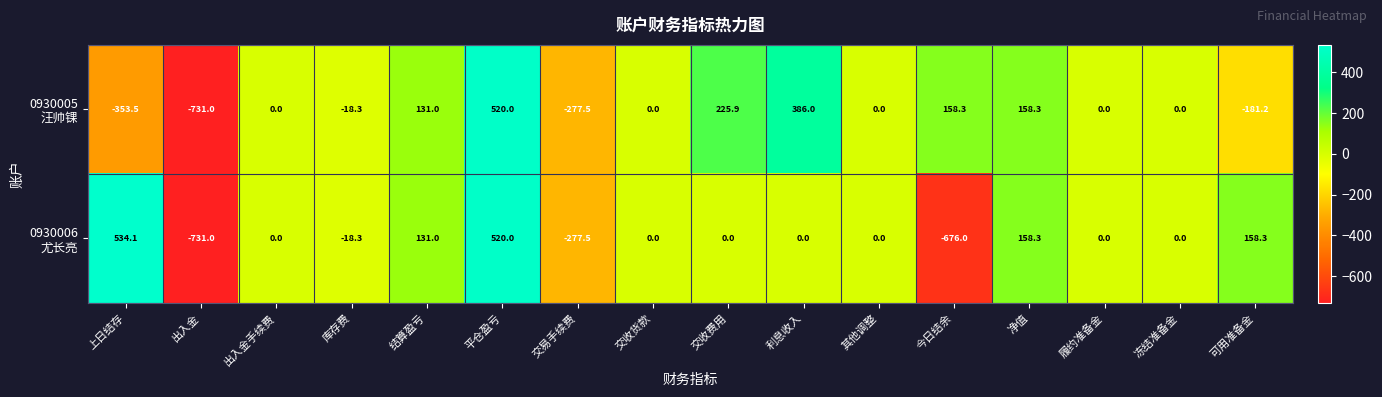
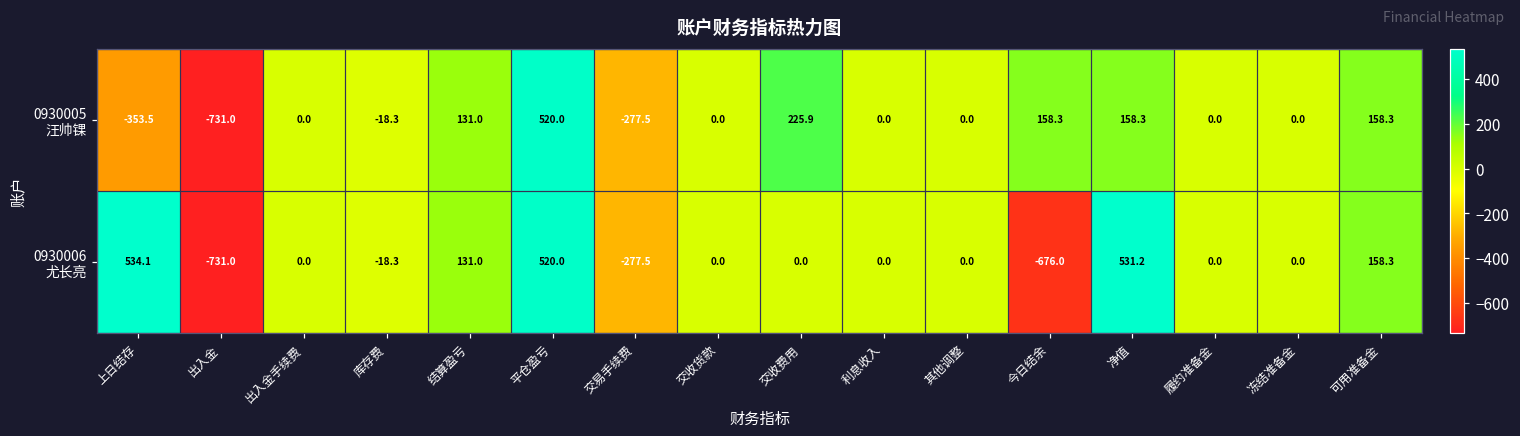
0930005 汪帅锞, 利息收入: 386.0 -> 0.0
0930005 汪帅锞, 可用准备金: -181.2 -> 158.3
0930006 尤长亮, 净值: 158.3 -> 531.2
